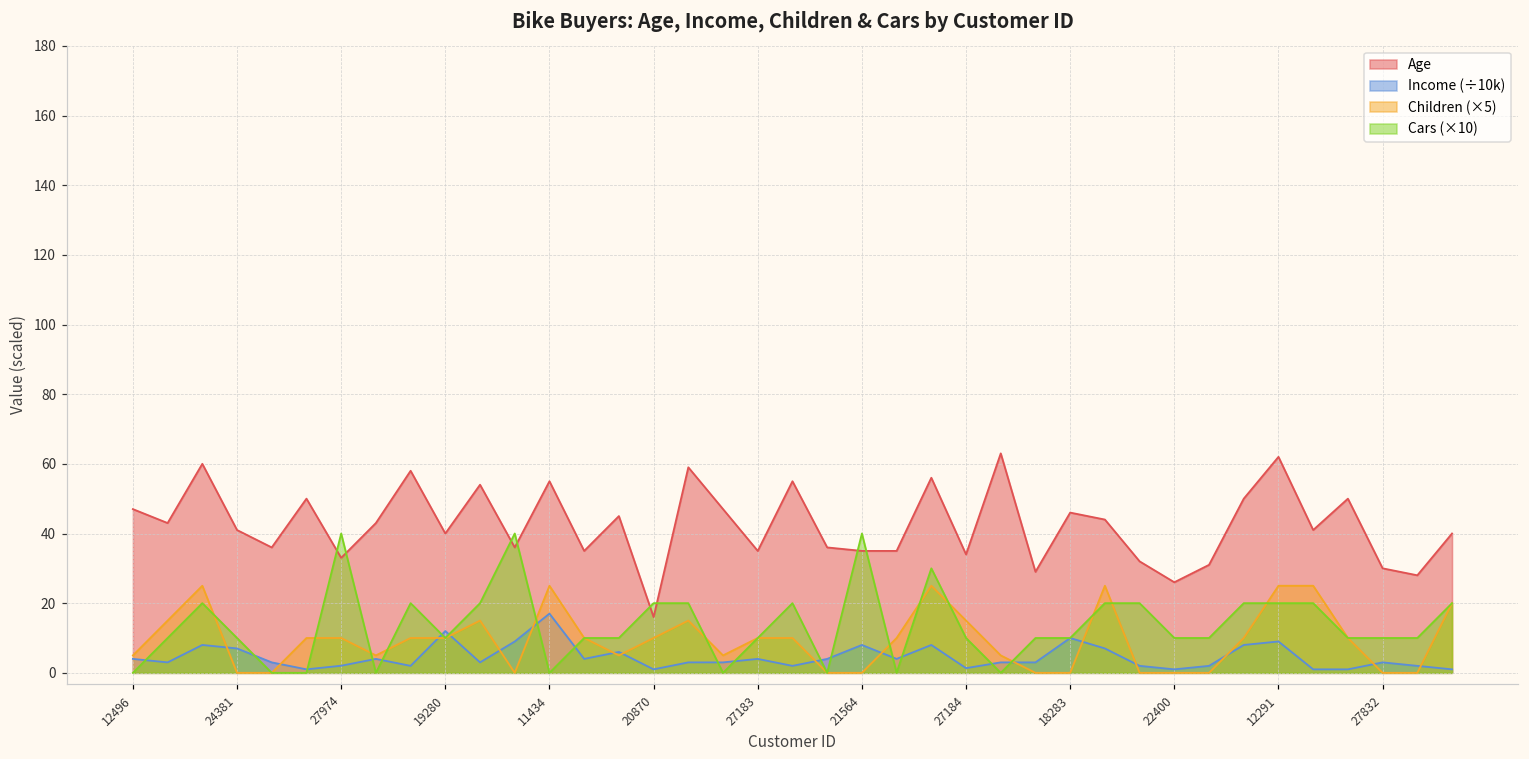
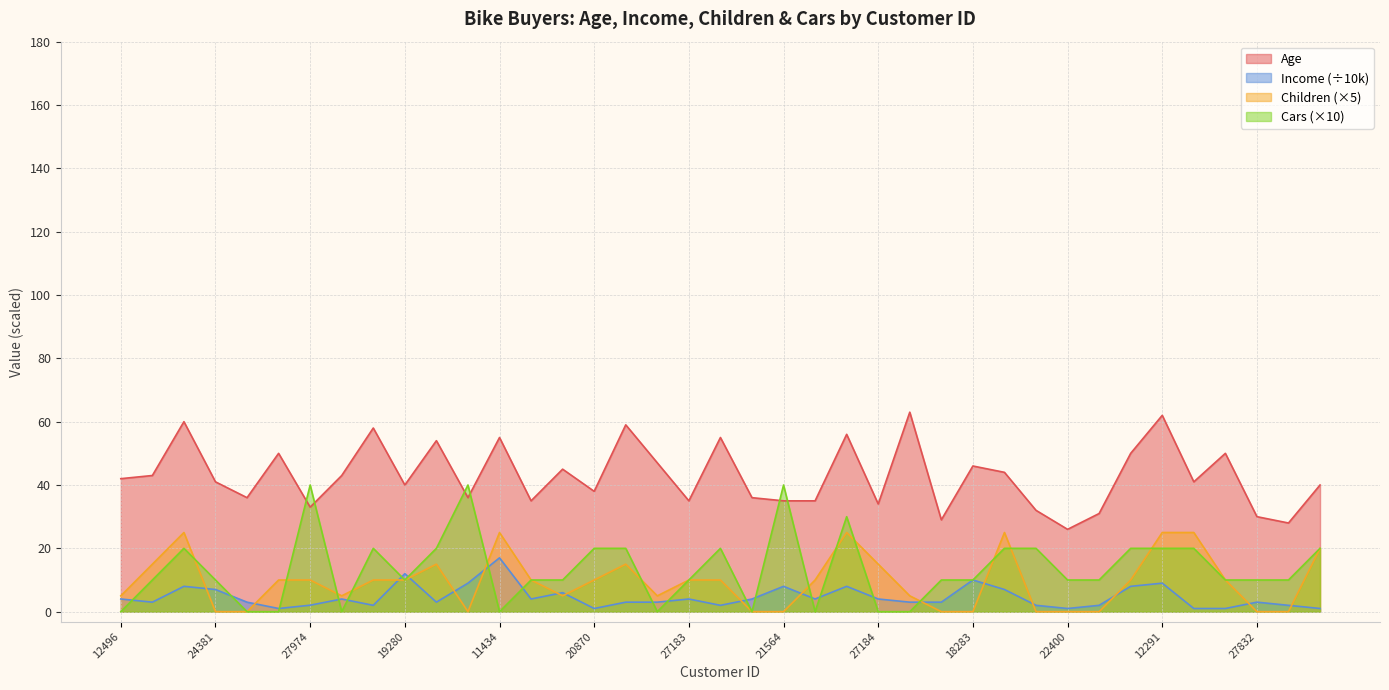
Age, 12496: 47 -> 42
Age, 20870: 16 -> 38
Income (÷10k), 27184: 1 -> 4
Cars (×10), 27184: 10 -> 0
